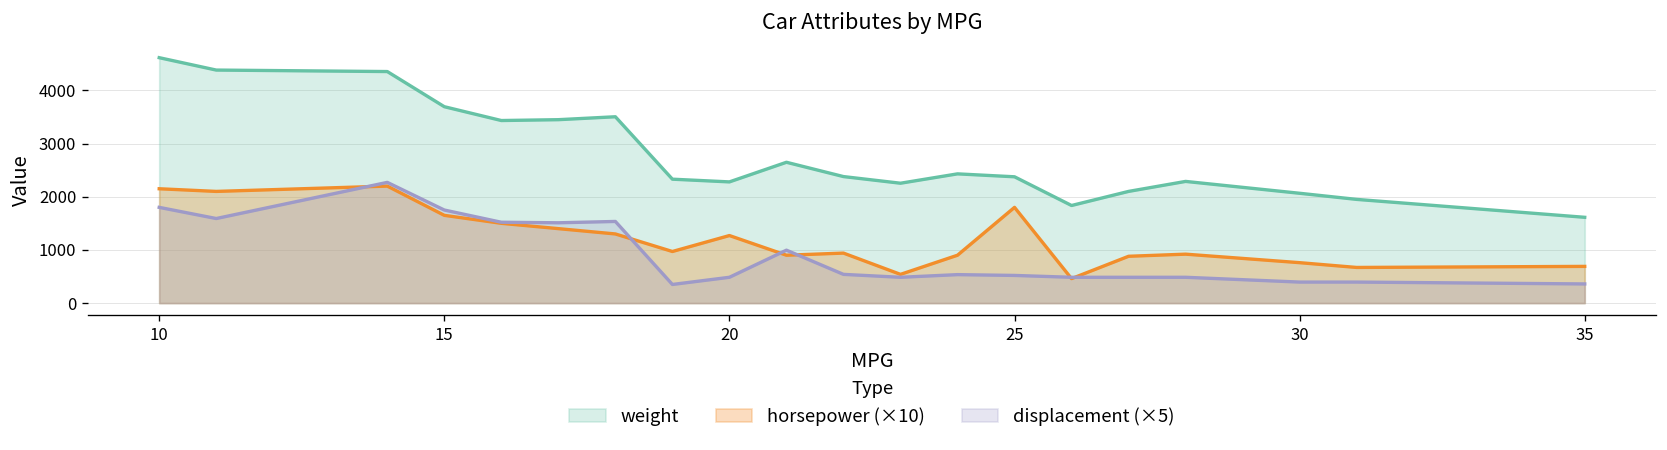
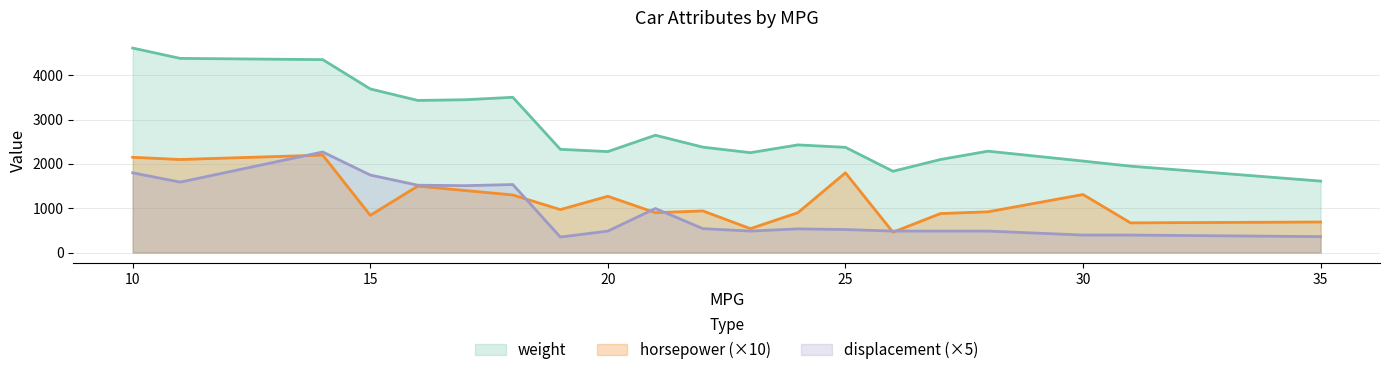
horsepower (×10), 15: 1700 -> 800
horsepower (×10), 30: 800 -> 1300
